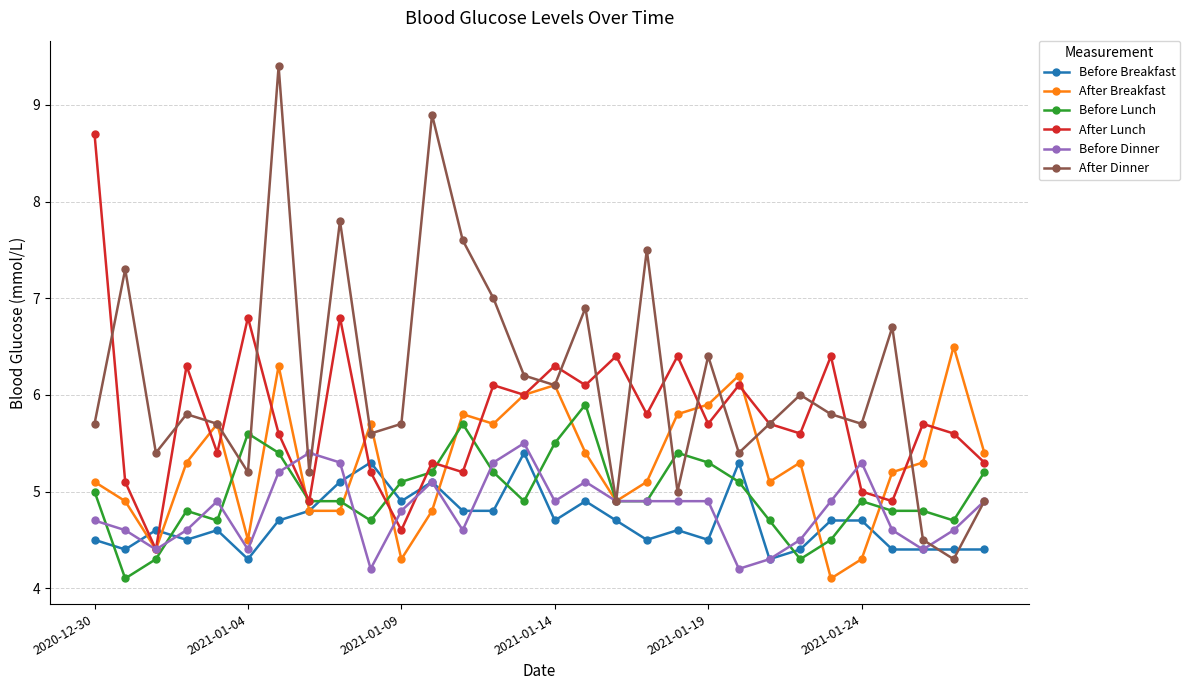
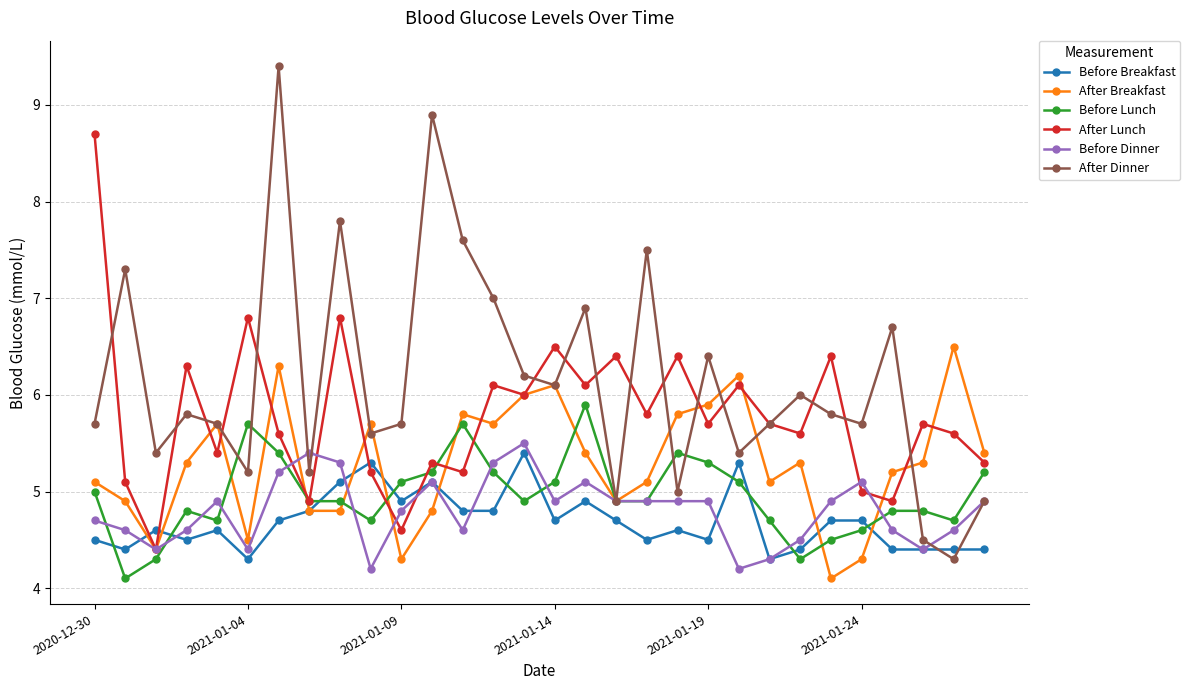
Before Lunch, 2021-01-04: 5.6 -> 5.7
Before Lunch, 2021-01-14: 5.5 -> 5.1
After Lunch, 2021-01-14: 6.3 -> 6.5
Before Lunch, 2021-01-24: 4.9 -> 4.6
Before Dinner, 2021-01-24: 5.3 -> 5.1
